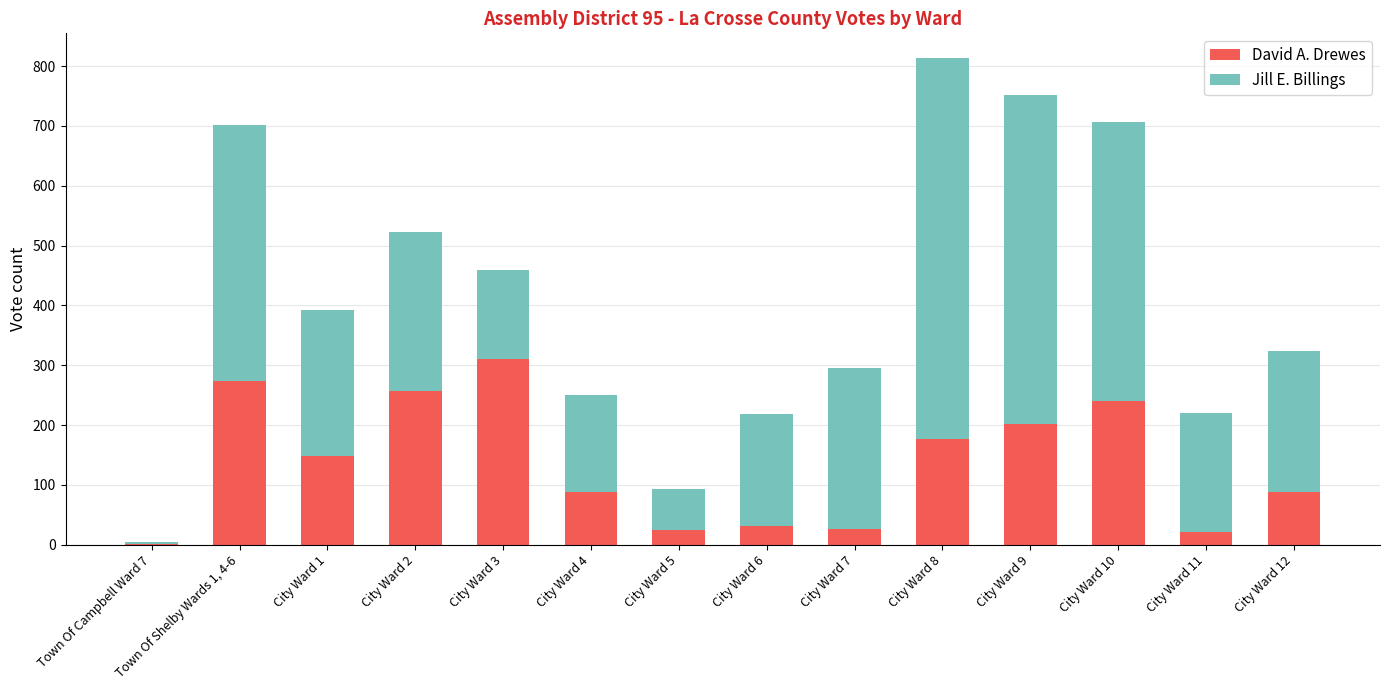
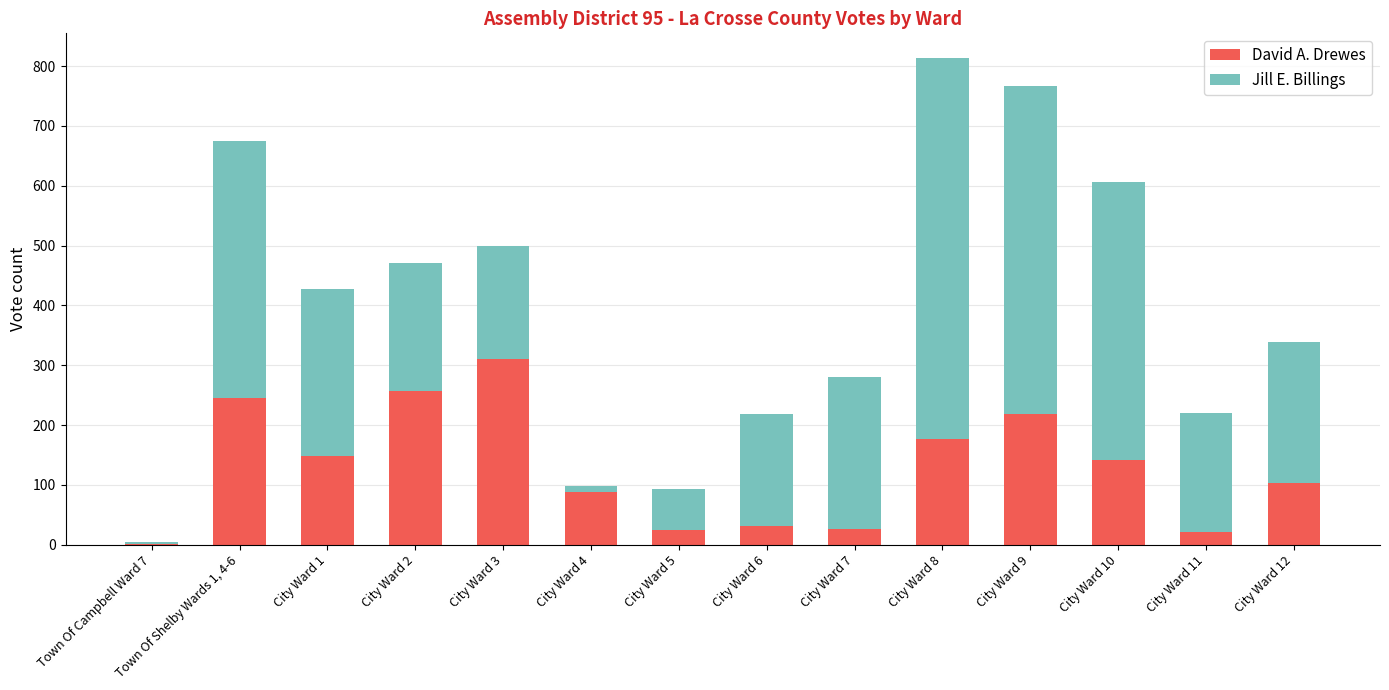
David A. Drewes, Town Of Shelby Wards 1, 4-6: 270 -> 250
Jill E. Billings, City Ward 1: 240 -> 280
Jill E. Billings, City Ward 2: 270 -> 210
Jill E. Billings, City Ward 3: 150 -> 190
Jill E. Billings, City Ward 4: 160 -> 10
Jill E. Billings, City Ward 7: 270 -> 260
David A. Drewes, City Ward 9: 200 -> 220
David A. Drewes, City Ward 10: 240 -> 140
David A. Drewes, City Ward 12: 90 -> 100
